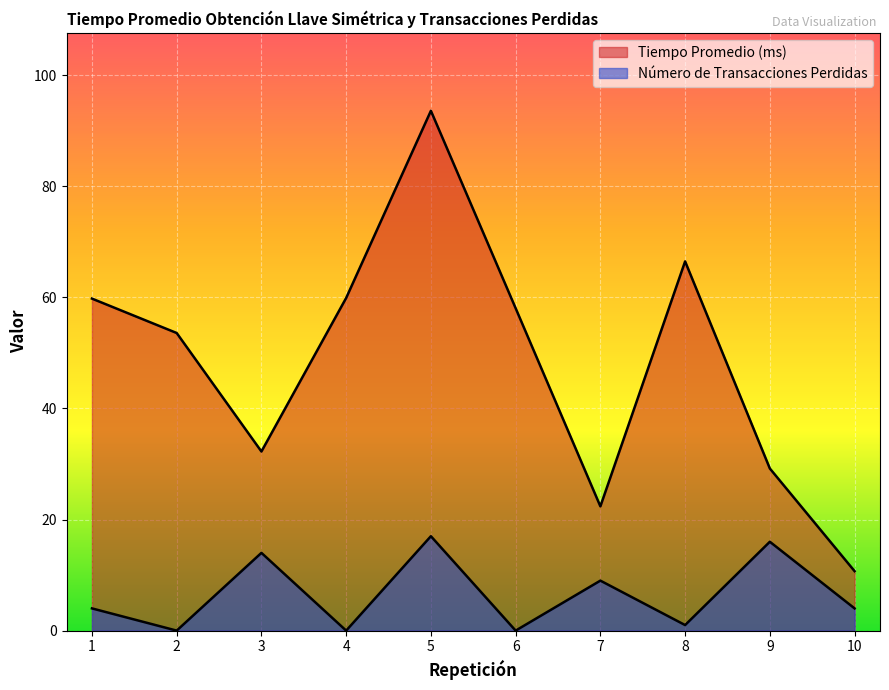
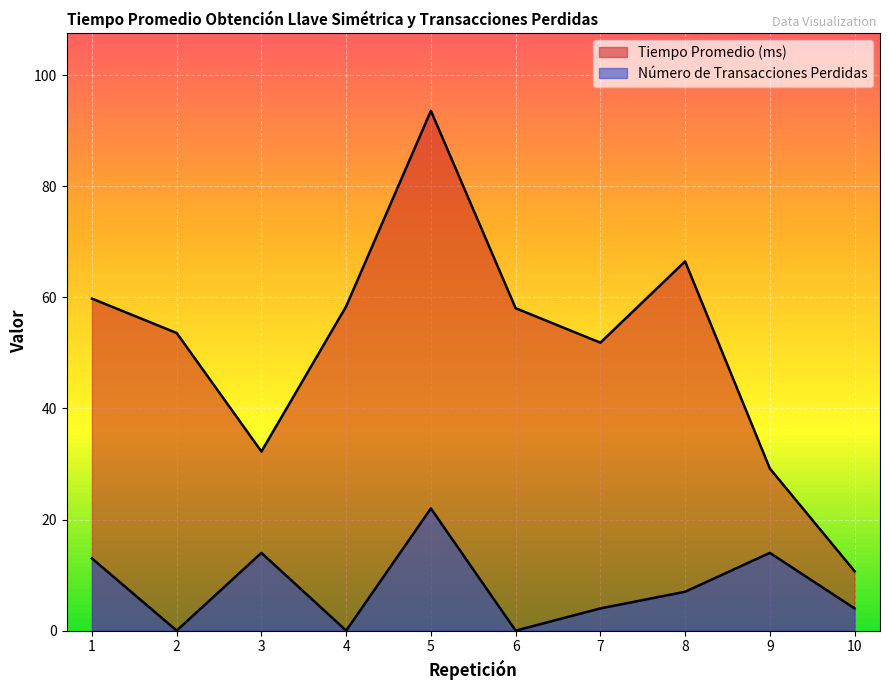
Número de Transacciones Perdidas, 1: 4 -> 13
Tiempo Promedio (ms), 4: 60 -> 58
Número de Transacciones Perdidas, 5: 17 -> 22
Tiempo Promedio (ms), 7: 22 -> 52
Número de Transacciones Perdidas, 7: 9 -> 4
Número de Transacciones Perdidas, 8: 1 -> 7
Número de Transacciones Perdidas, 9: 16 -> 14
